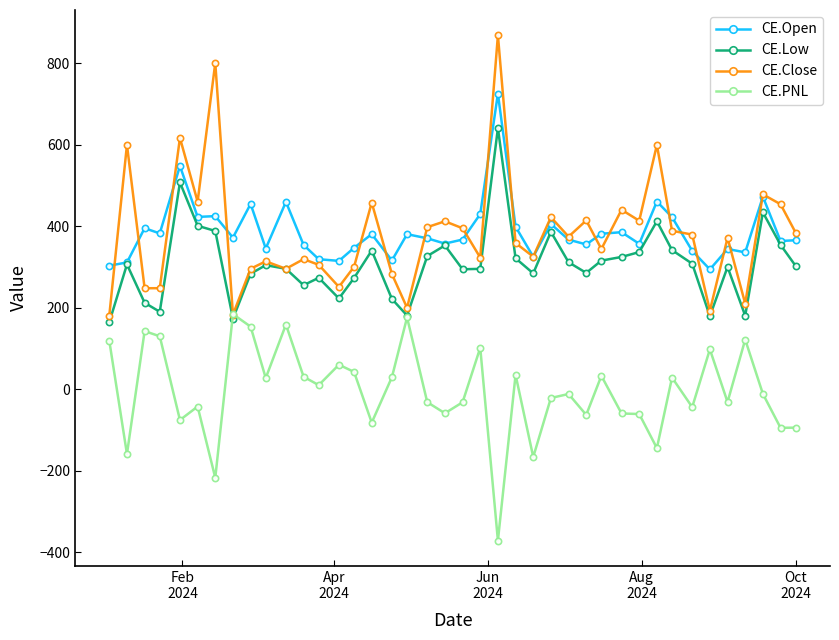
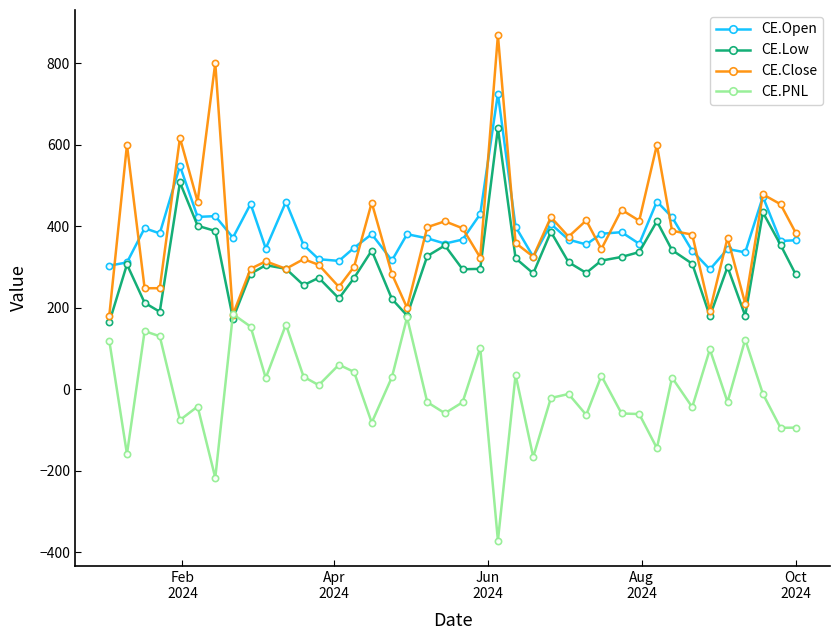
CE.Low, Oct 2024: 300 -> 280
